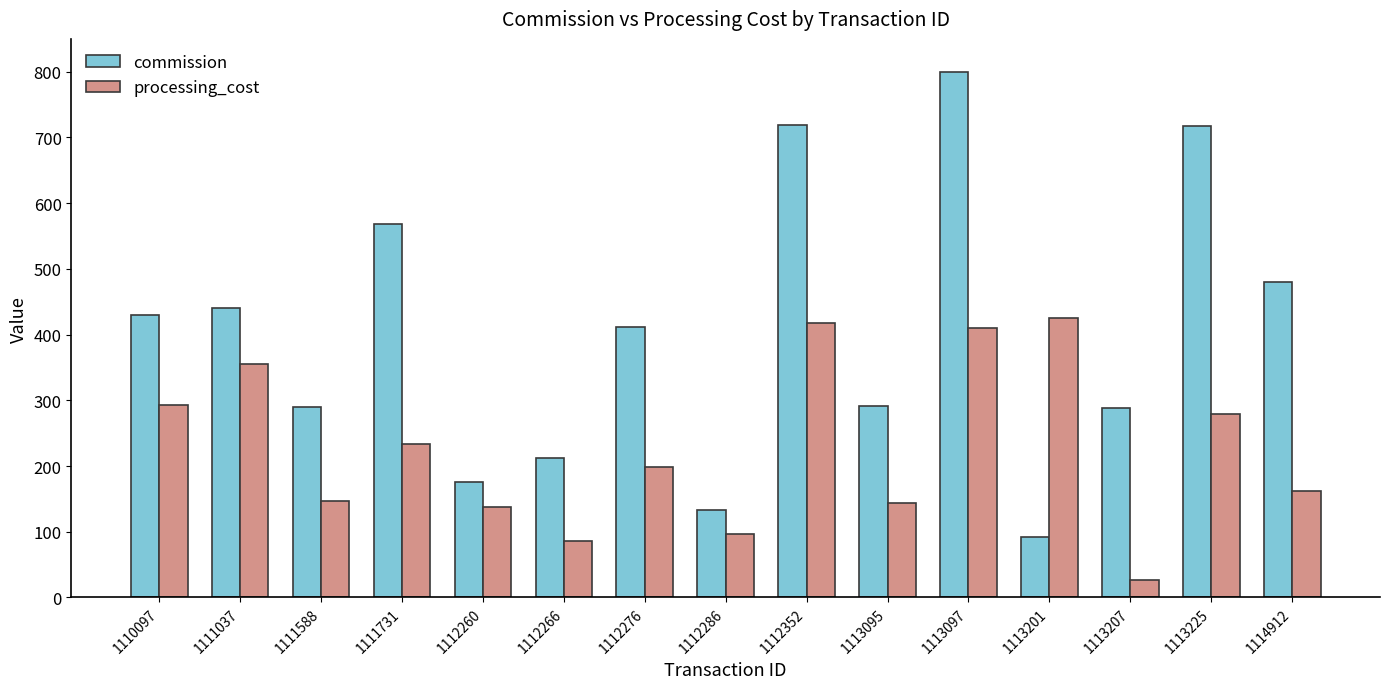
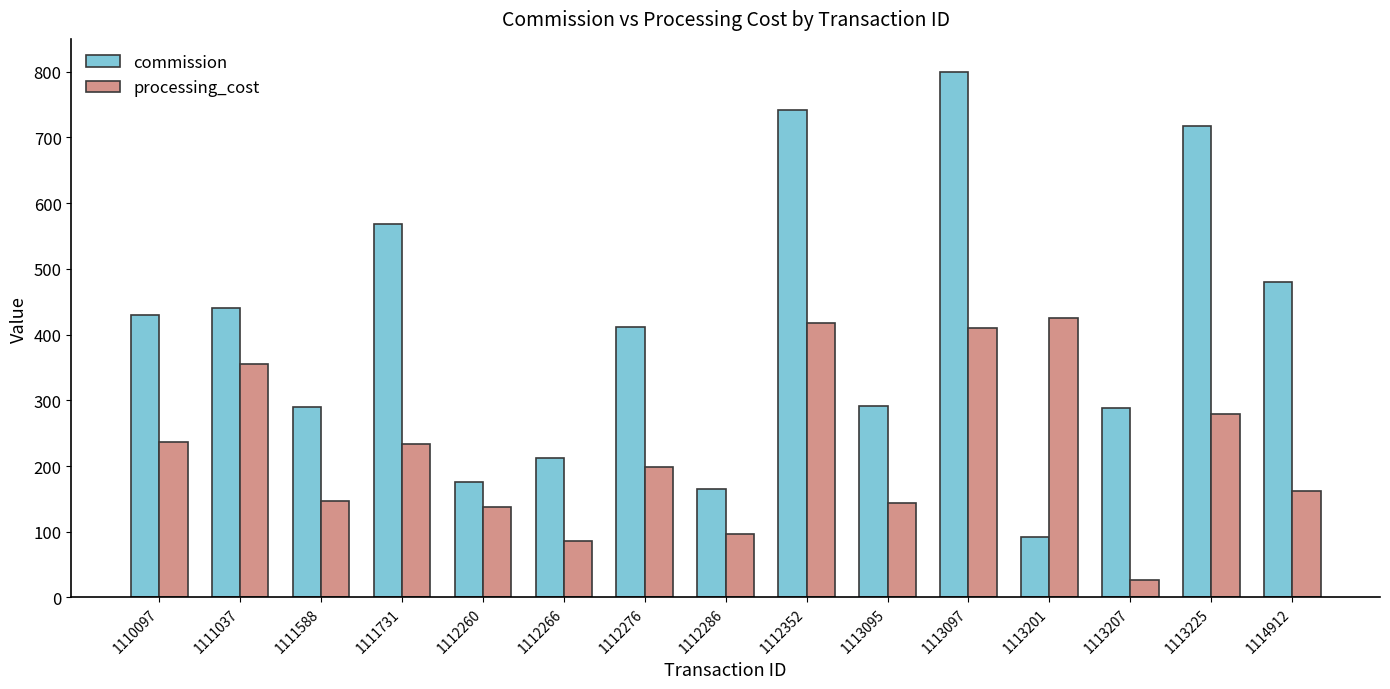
processing_cost, 1110097: 290 -> 240
commission, 1112286: 130 -> 160
commission, 1112352: 720 -> 740
